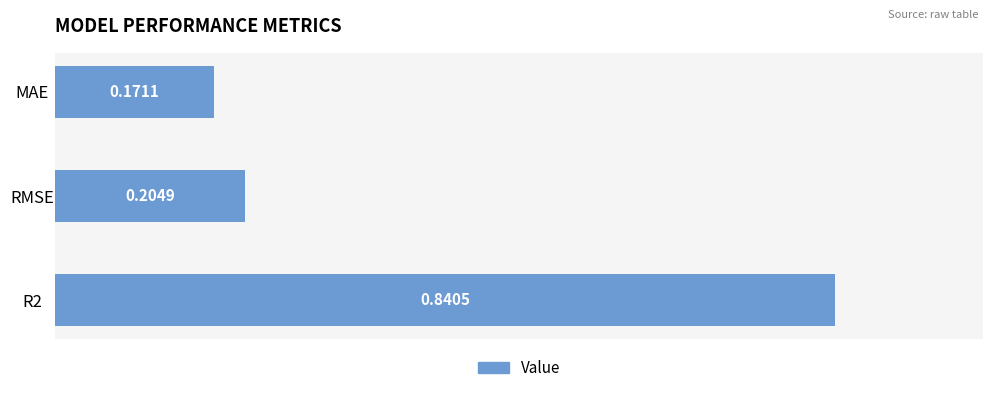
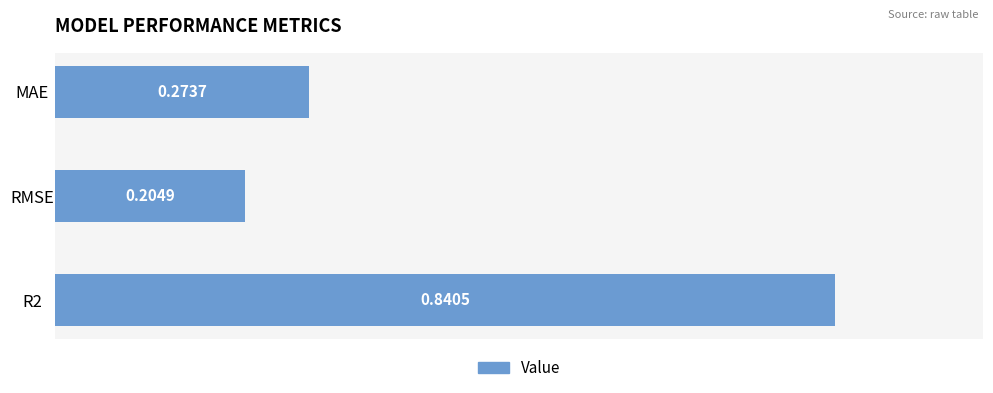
MAE: 0.1711 -> 0.2737
